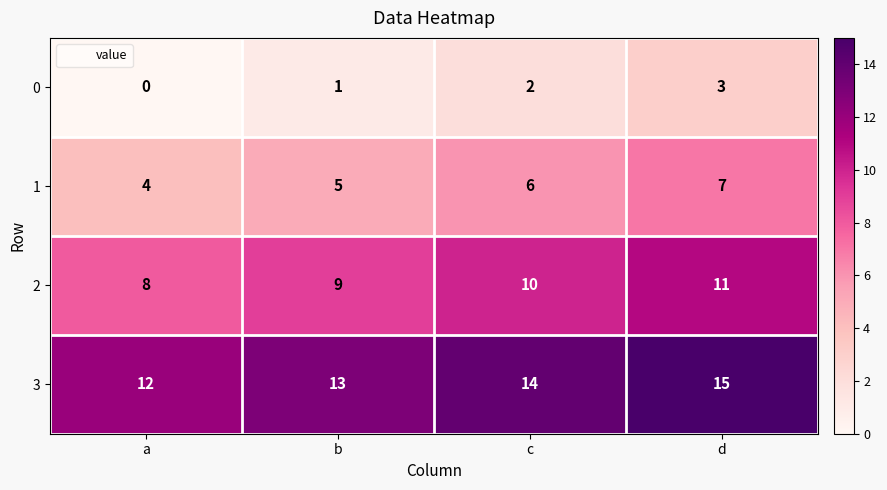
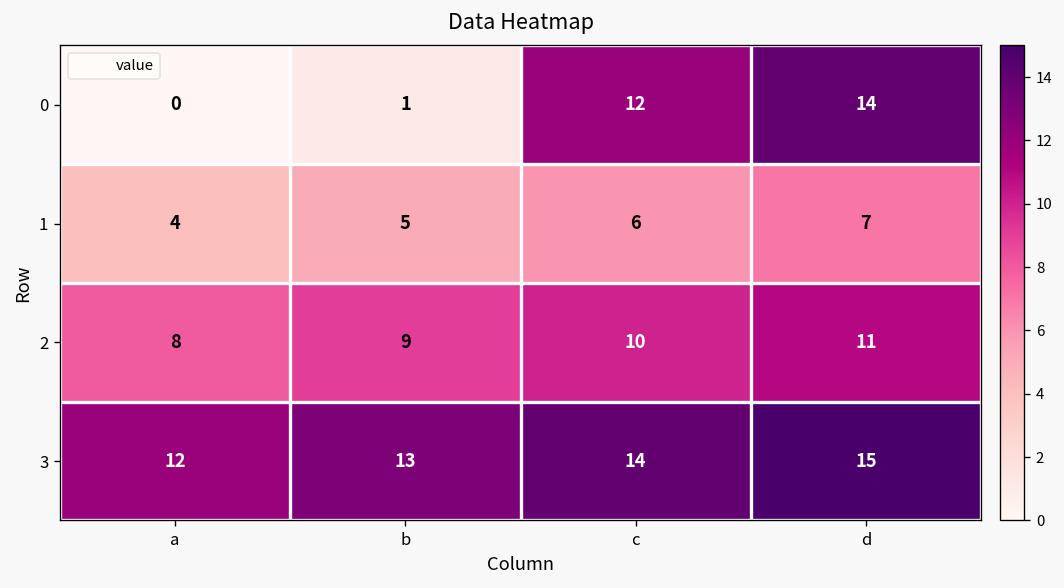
0, c: 2 -> 12
0, d: 3 -> 14
